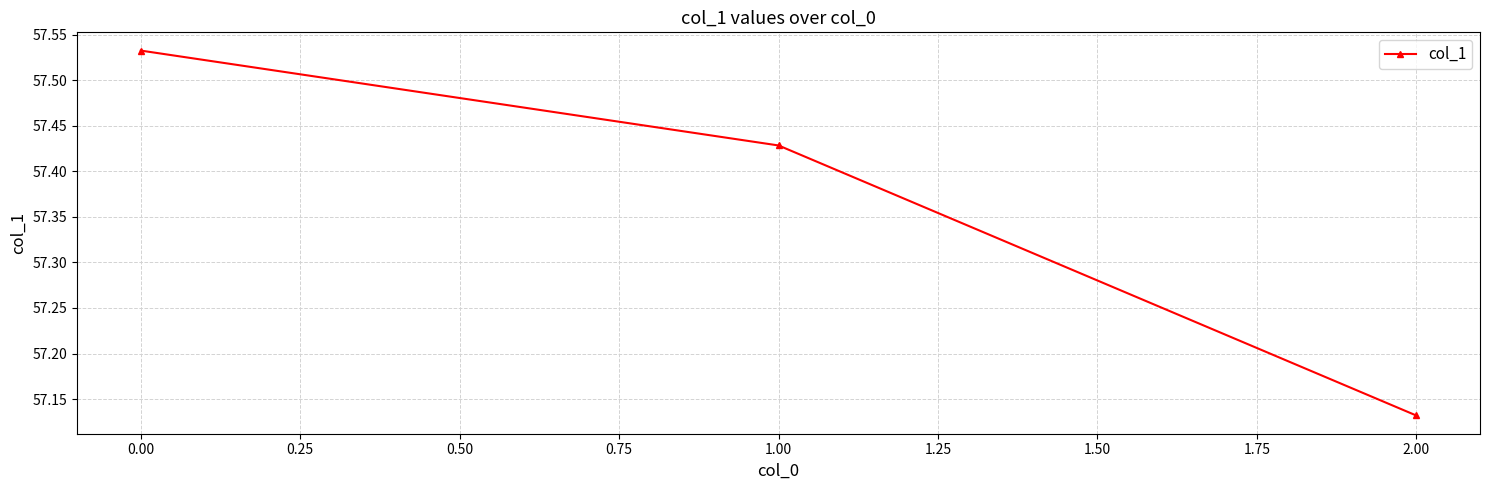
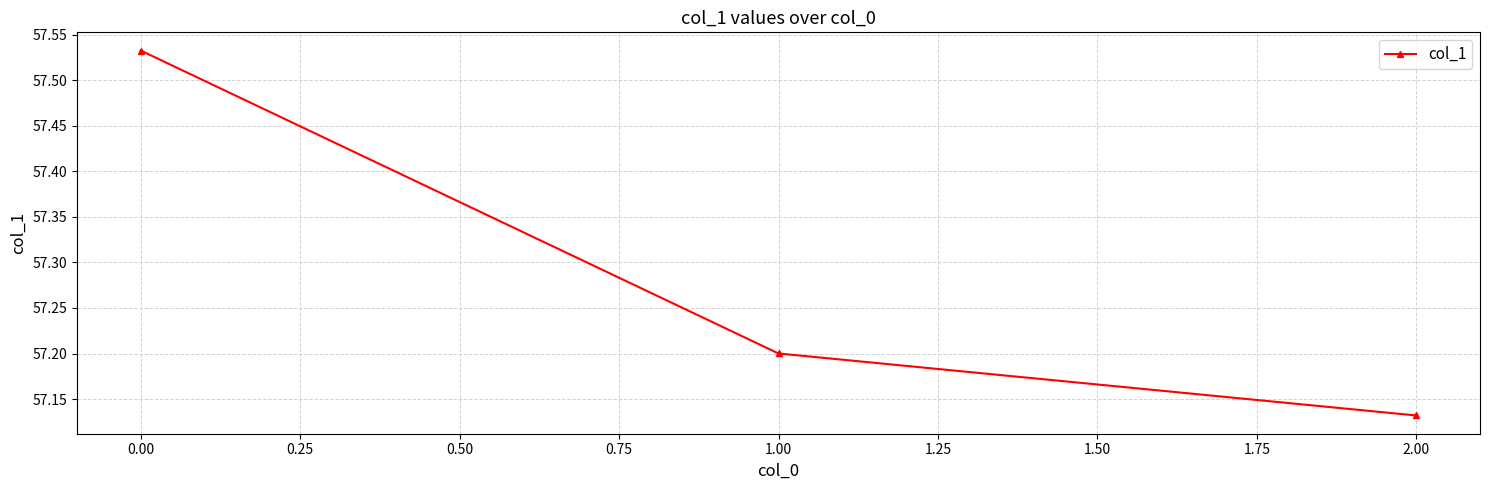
1.00: 57.43 -> 57.20
